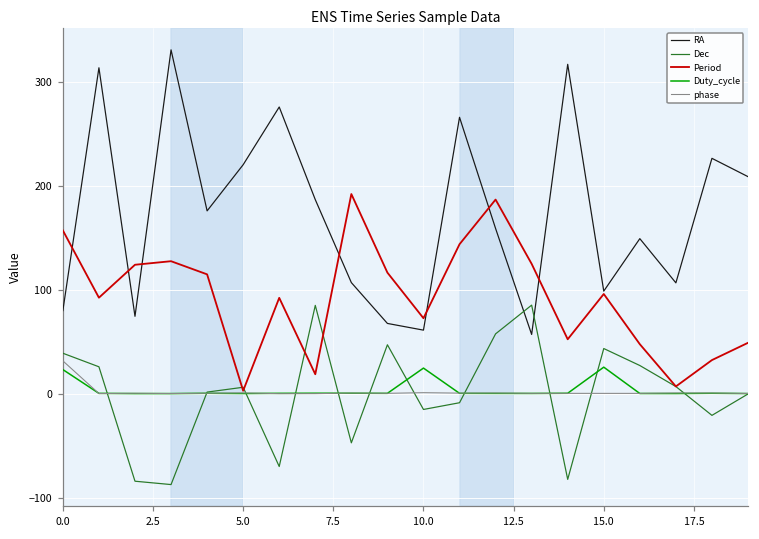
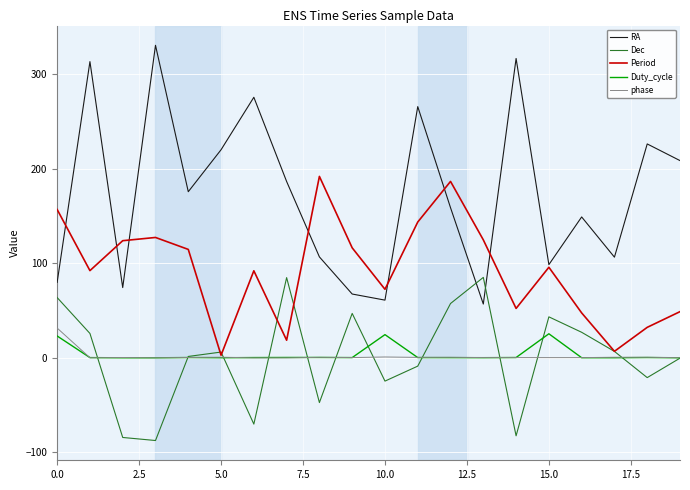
Dec, 0.0: 40 -> 60
Dec, 10.0: -15 -> -25
